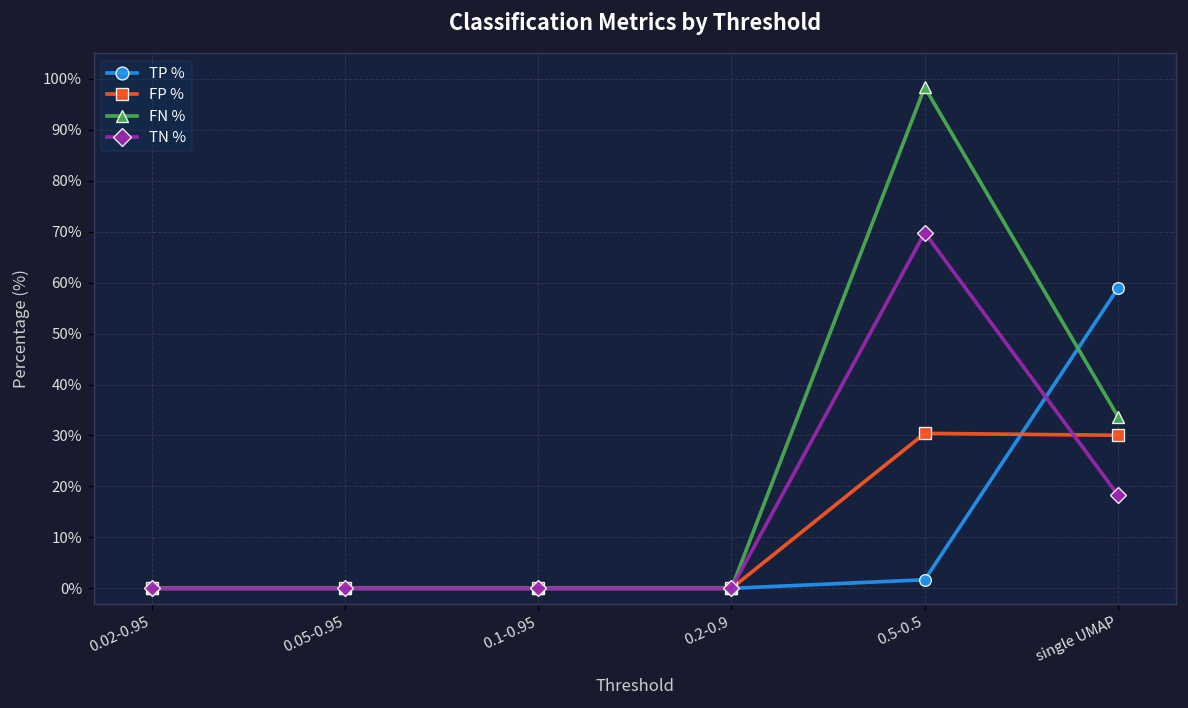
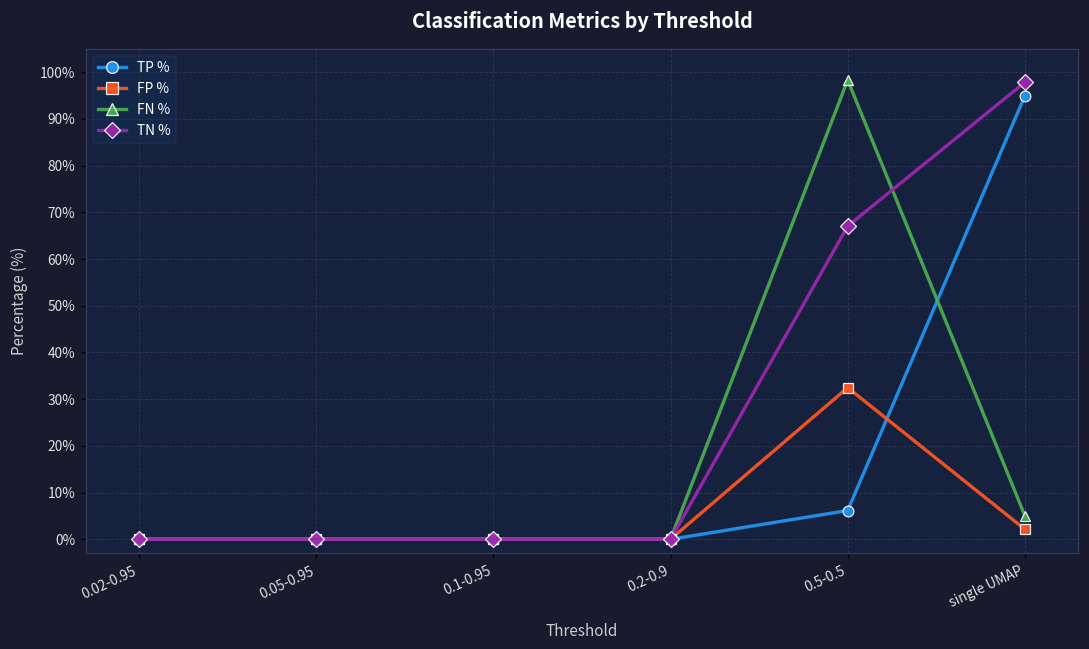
TP %, 0.5-0.5: 2% -> 6%
FP %, 0.5-0.5: 30% -> 32%
TN %, 0.5-0.5: 70% -> 67%
TP %, single UMAP: 59% -> 95%
FP %, single UMAP: 30% -> 2%
FN %, single UMAP: 34% -> 5%
TN %, single UMAP: 18% -> 98%
